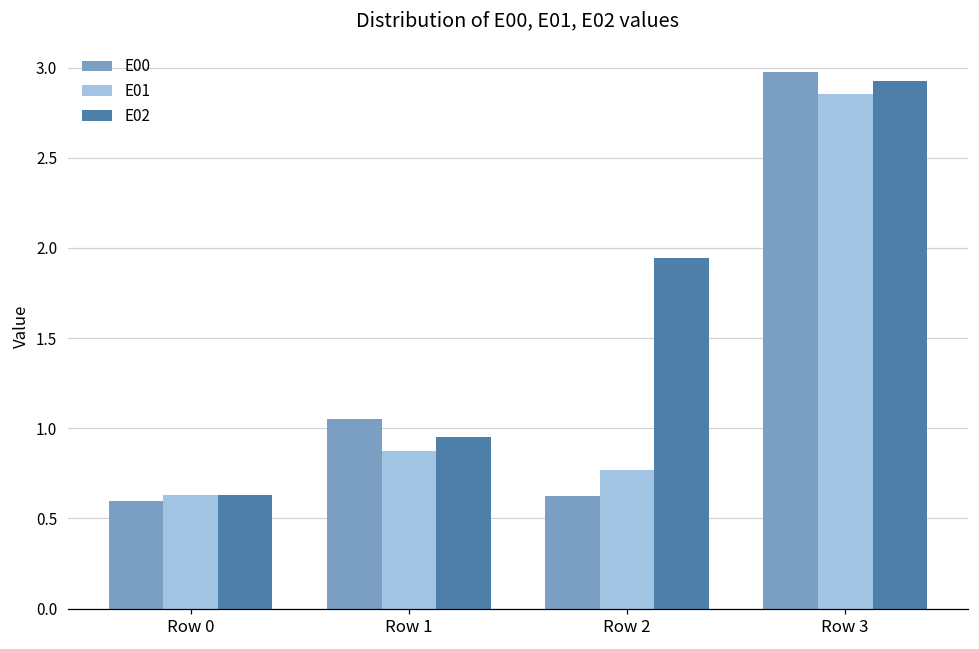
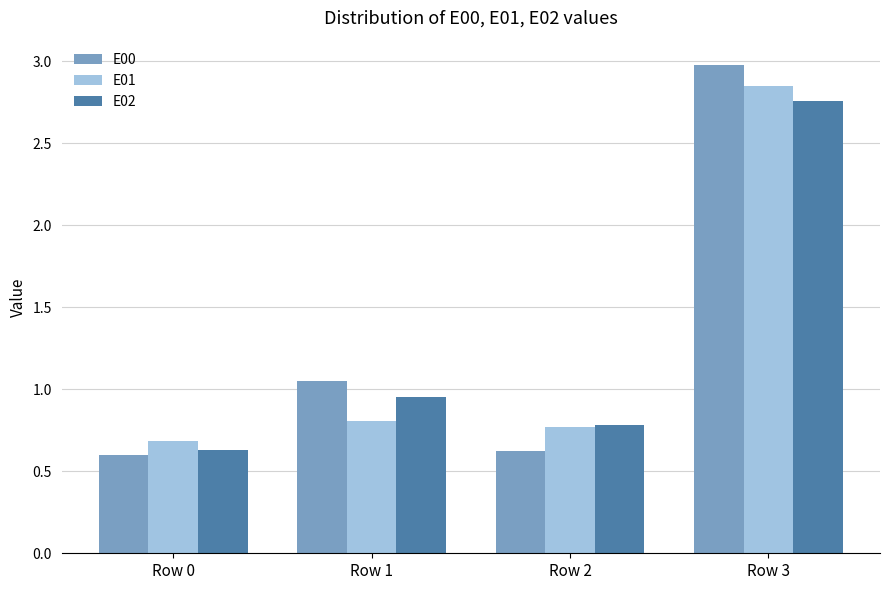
E01, Row 0: 0.63 -> 0.69
E01, Row 1: 0.87 -> 0.80
E02, Row 2: 1.94 -> 0.78
E02, Row 3: 2.92 -> 2.76
